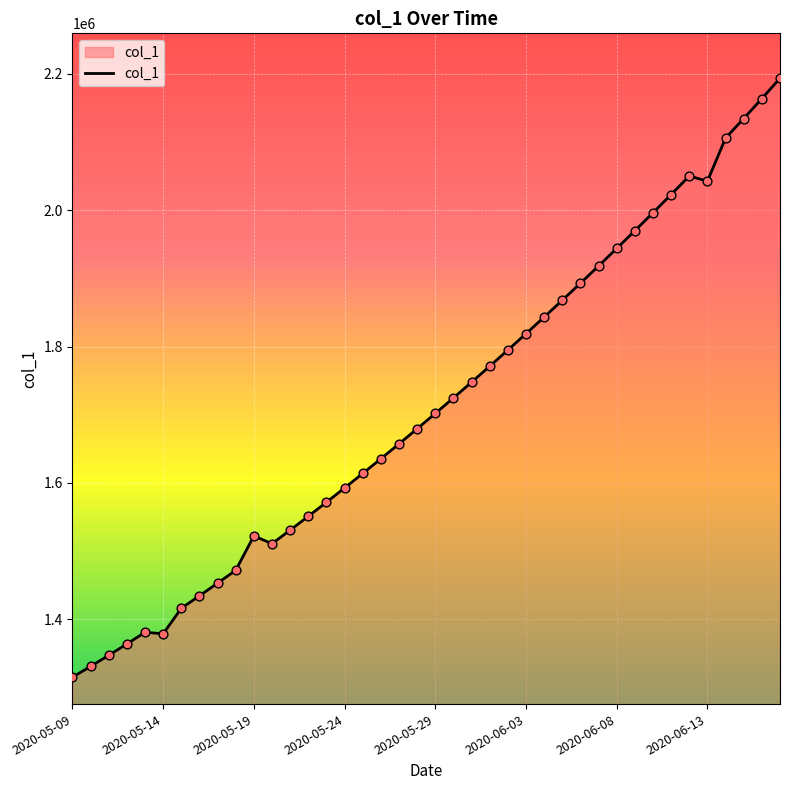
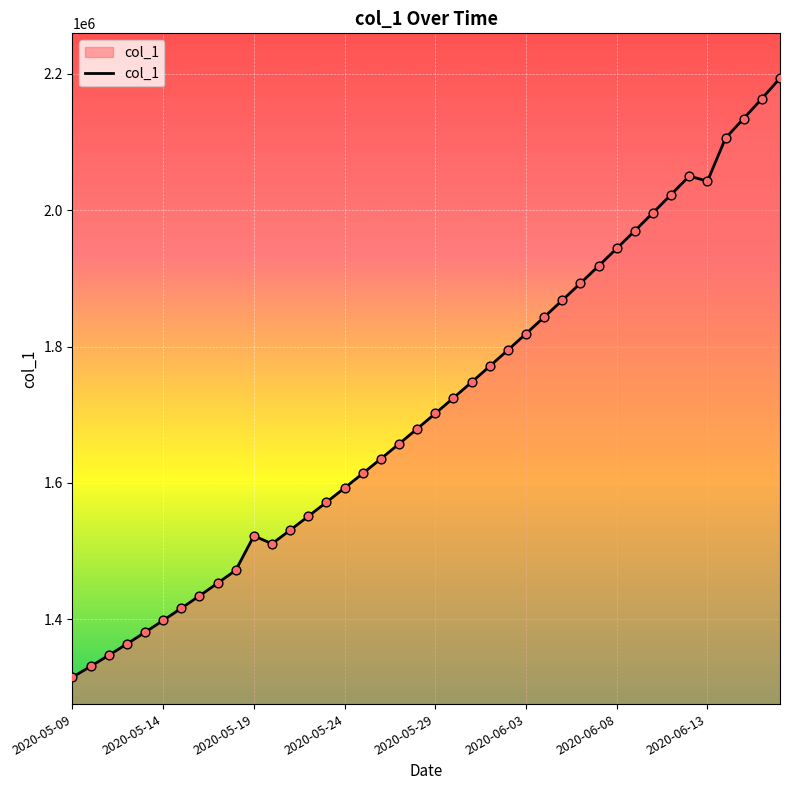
2020-05-14: 1380000 -> 1400000
